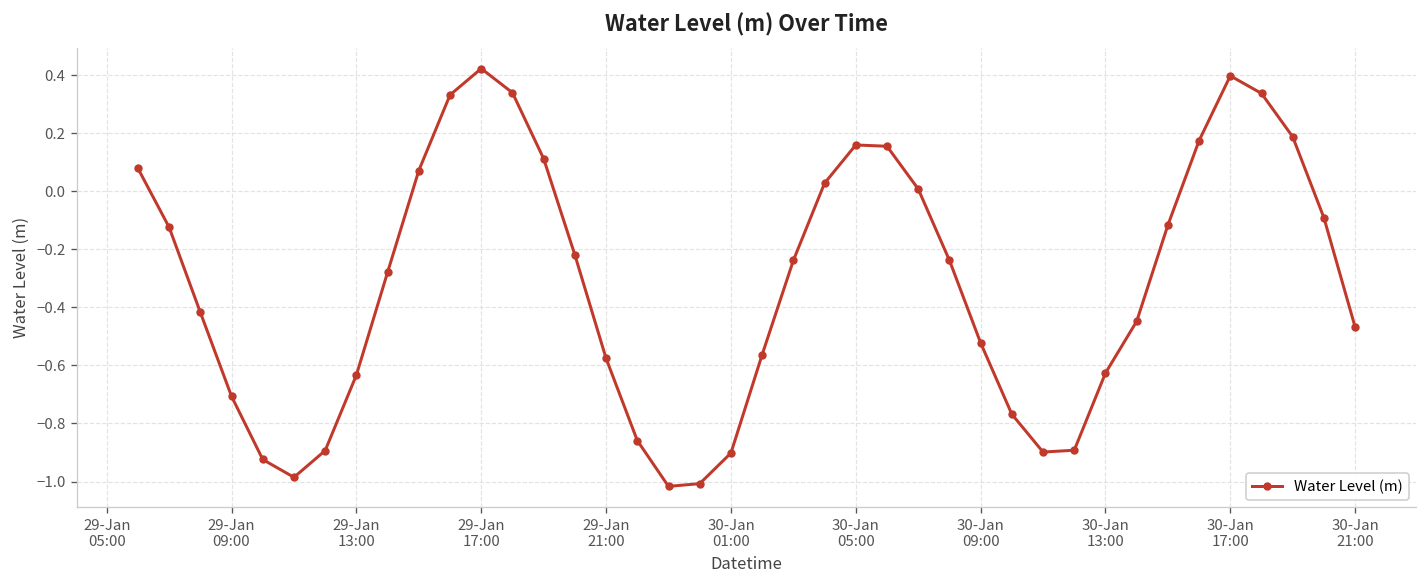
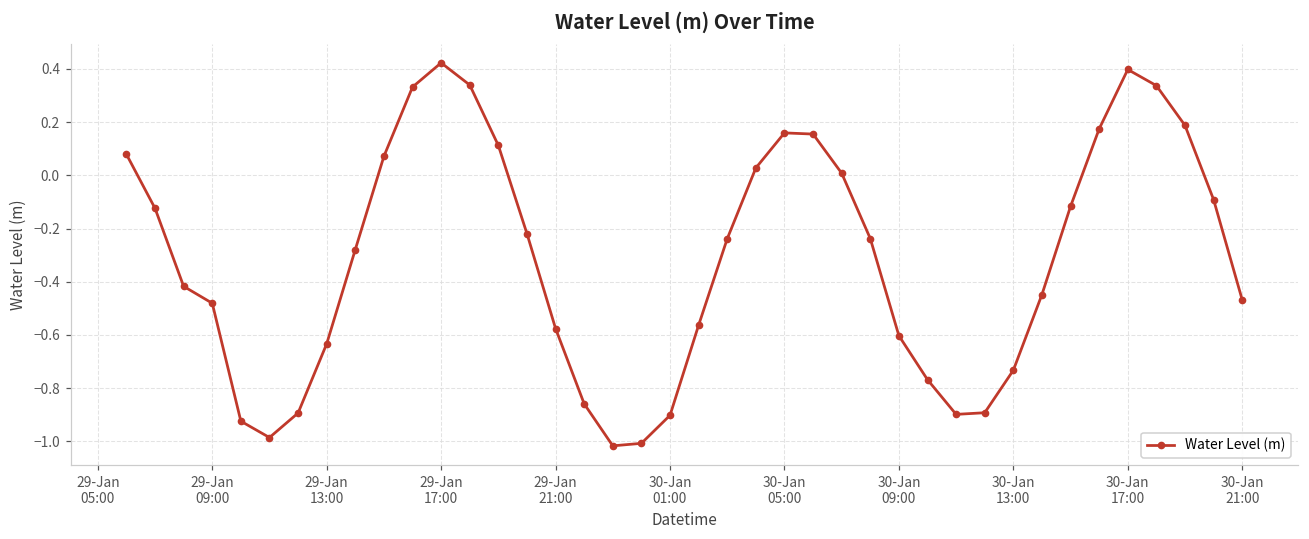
29-Jan 09:00: -0.71 -> -0.48
30-Jan 09:00: -0.52 -> -0.60
30-Jan 13:00: -0.63 -> -0.73
